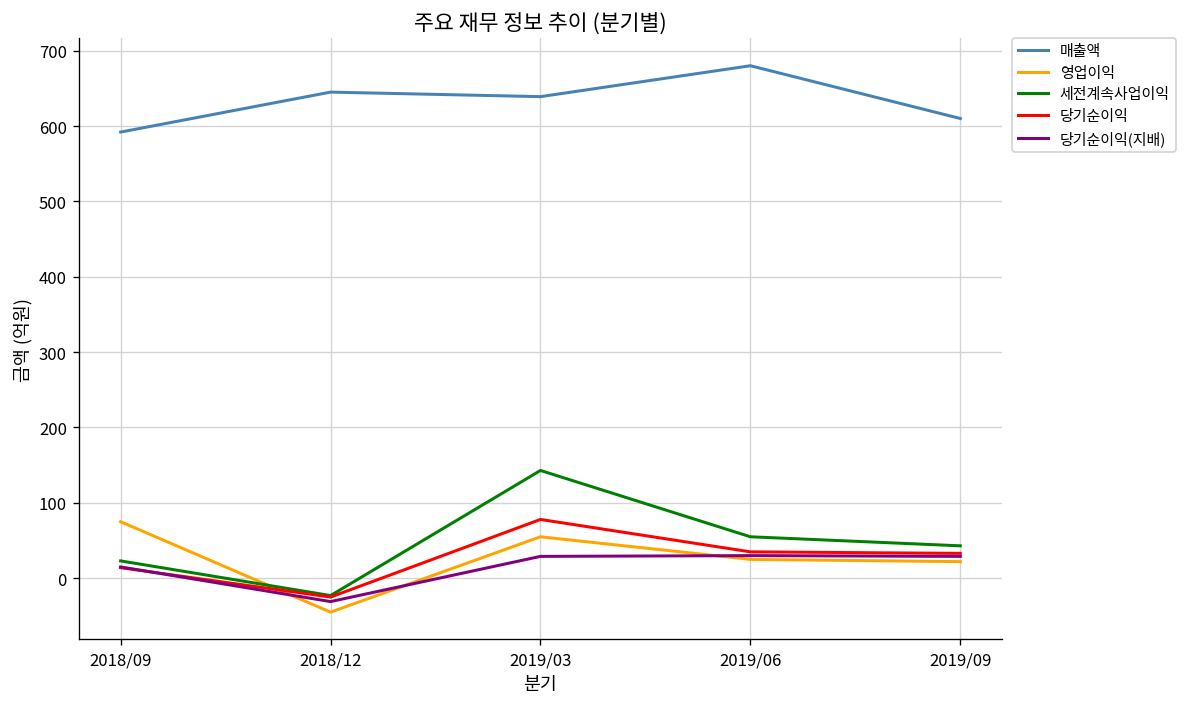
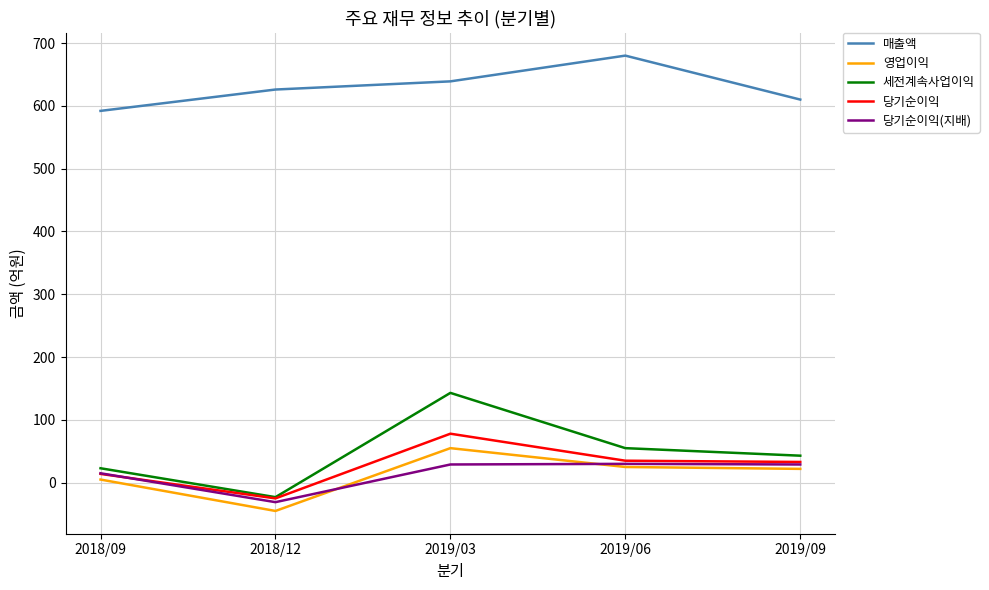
영업이익, 2018/09: 80 -> 10
매출액, 2018/12: 650 -> 630
